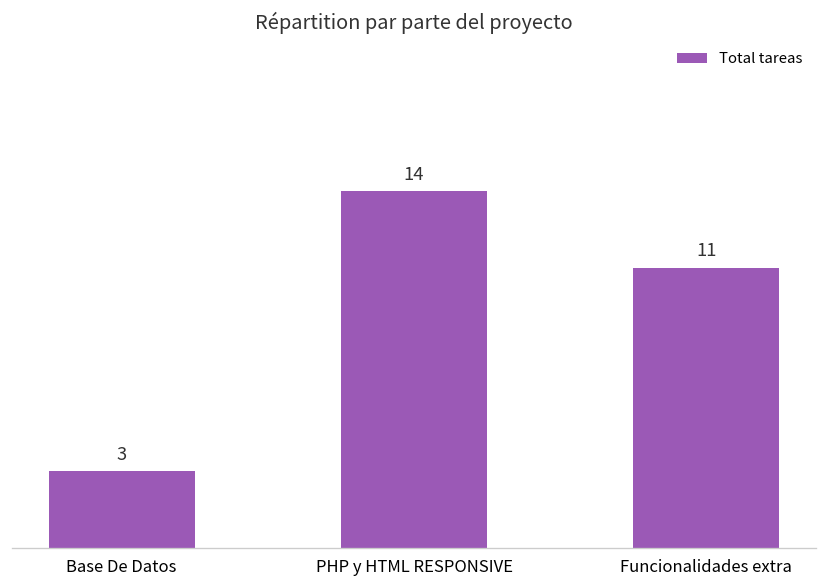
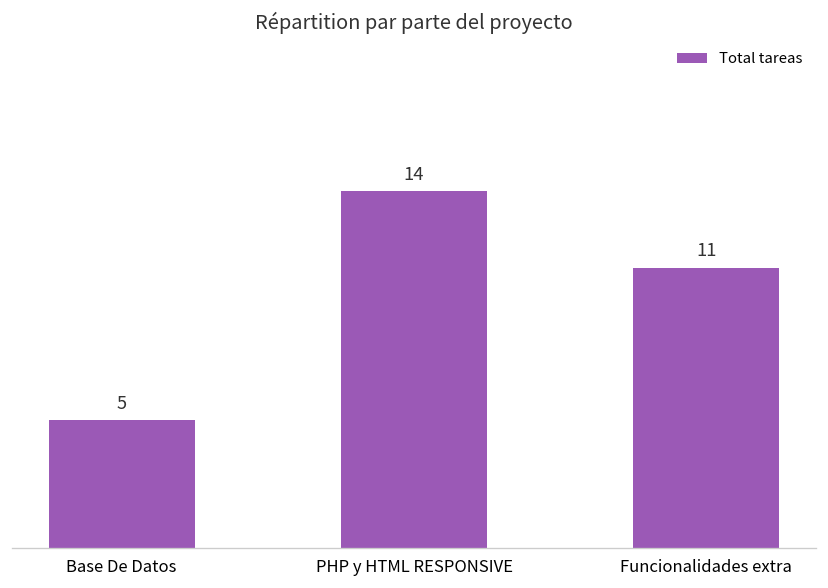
Base De Datos: 3 -> 5
